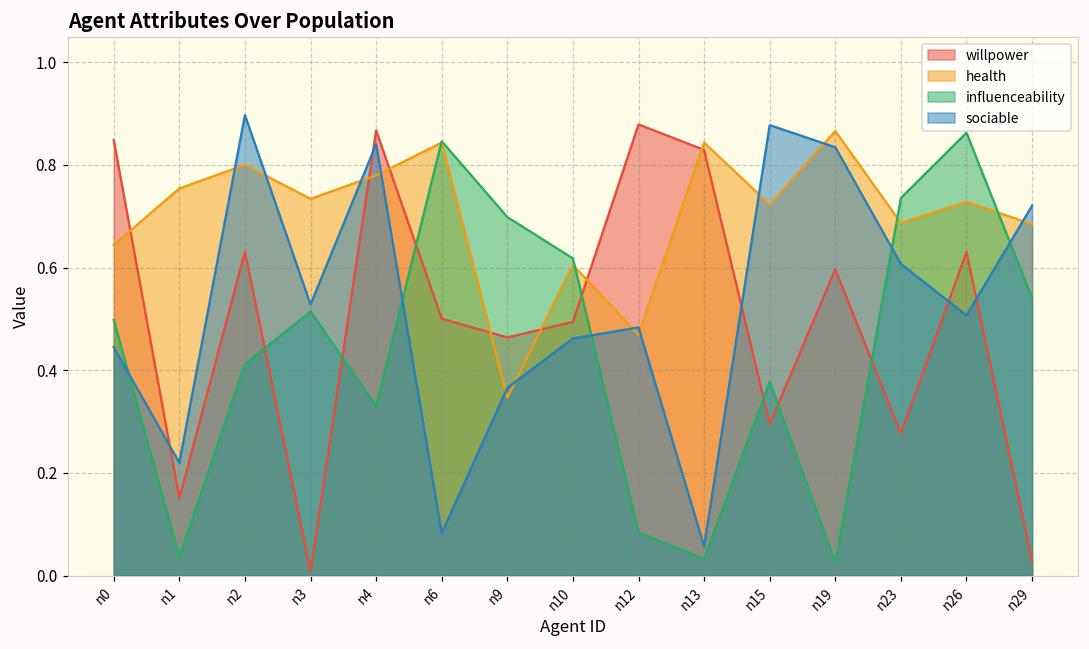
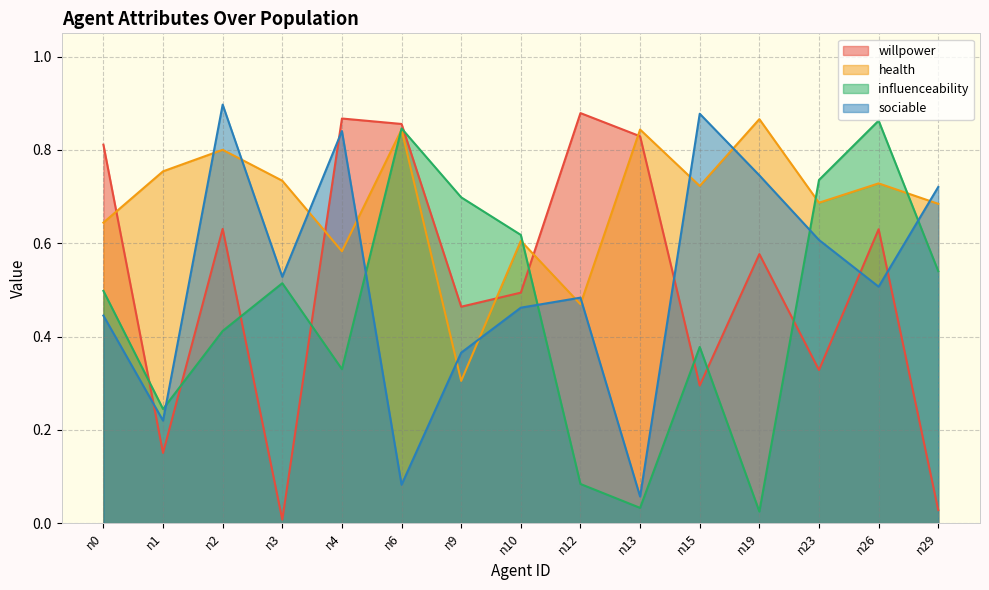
willpower, n0: 0.85 -> 0.81
influenceability, n1: 0.04 -> 0.24
health, n4: 0.78 -> 0.58
willpower, n6: 0.50 -> 0.86
health, n9: 0.35 -> 0.31
willpower, n19: 0.60 -> 0.58
sociable, n19: 0.83 -> 0.75
willpower, n23: 0.28 -> 0.33
